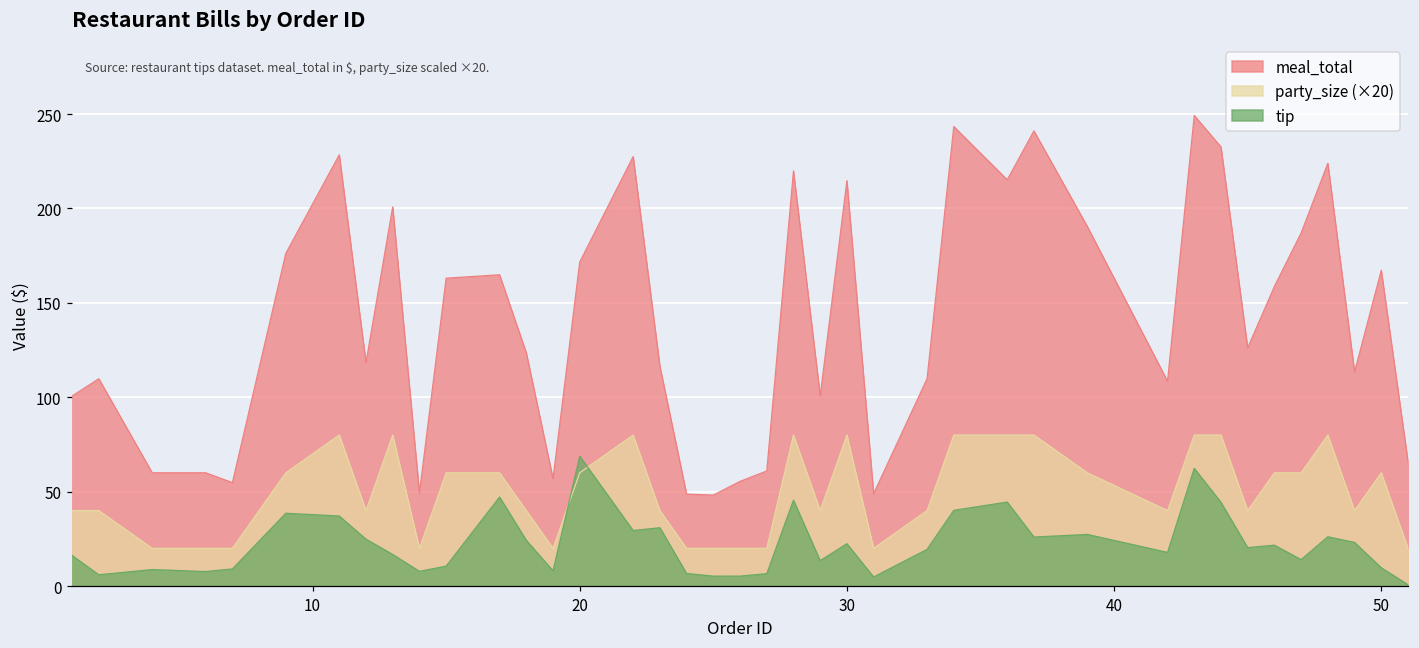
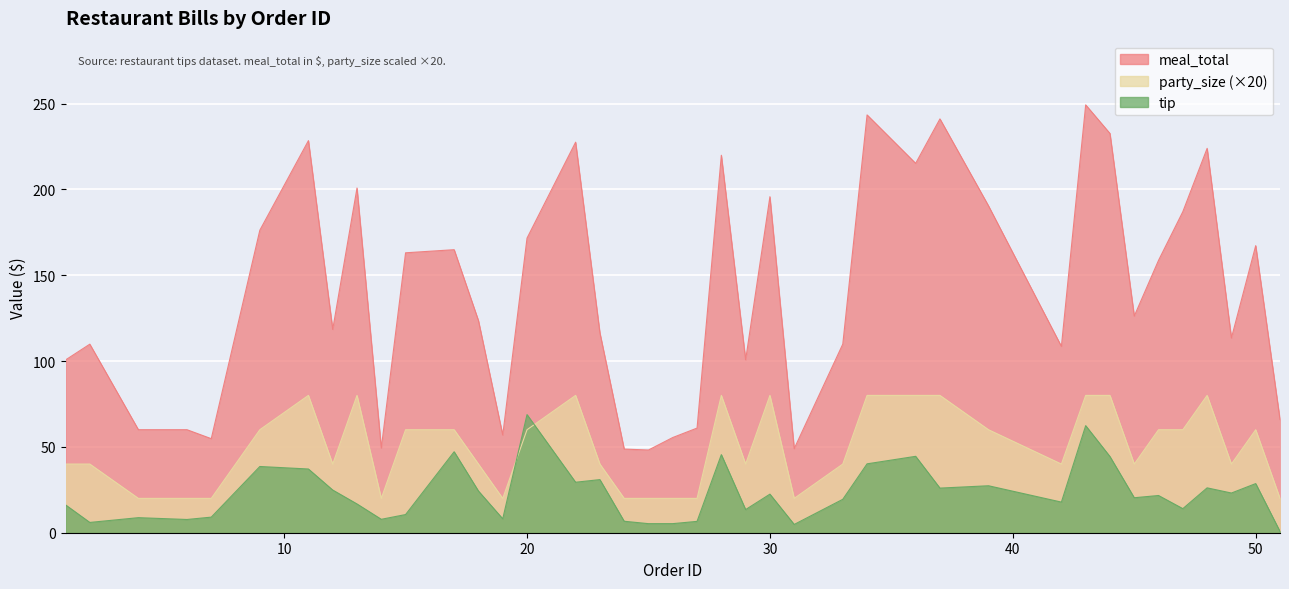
meal_total, 30: 215 -> 196
tip, 50: 10 -> 29
